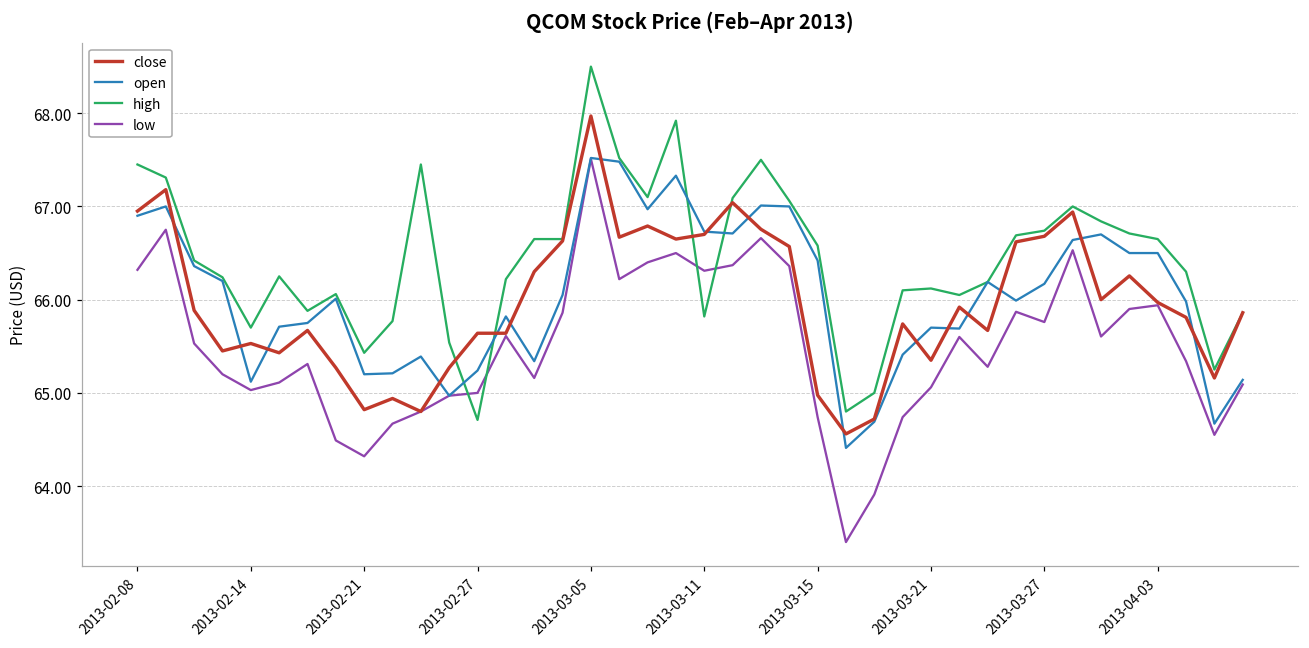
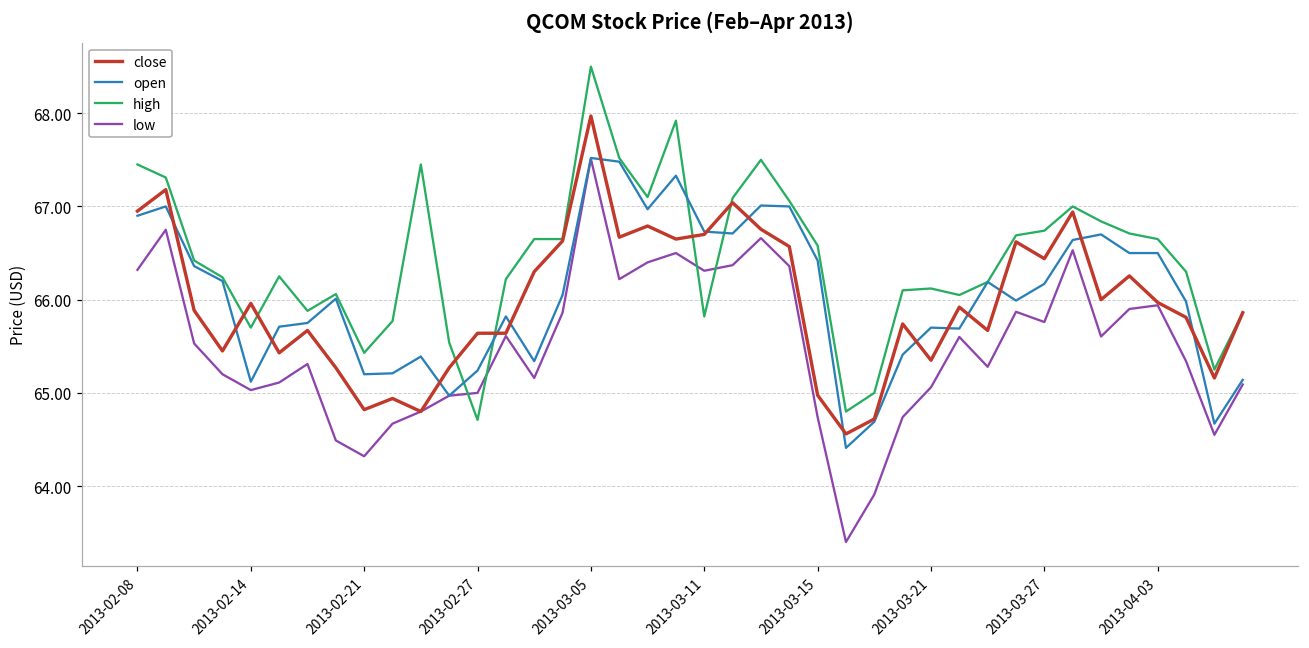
close, 2013-02-14: 65.5 -> 66.0
close, 2013-03-27: 66.7 -> 66.4
